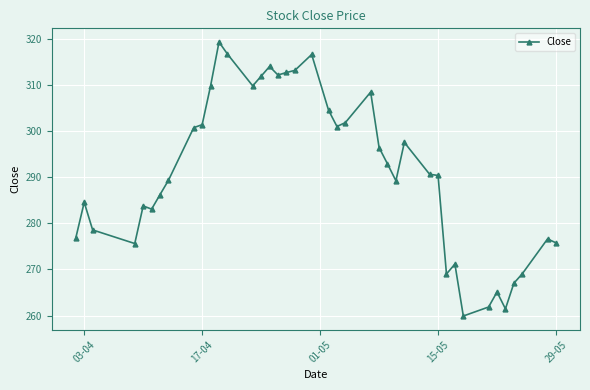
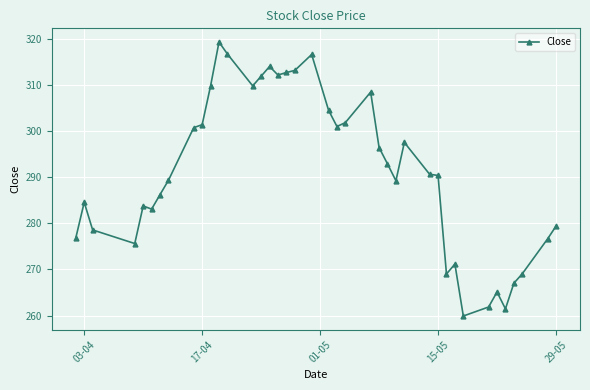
29-05: 276 -> 279
